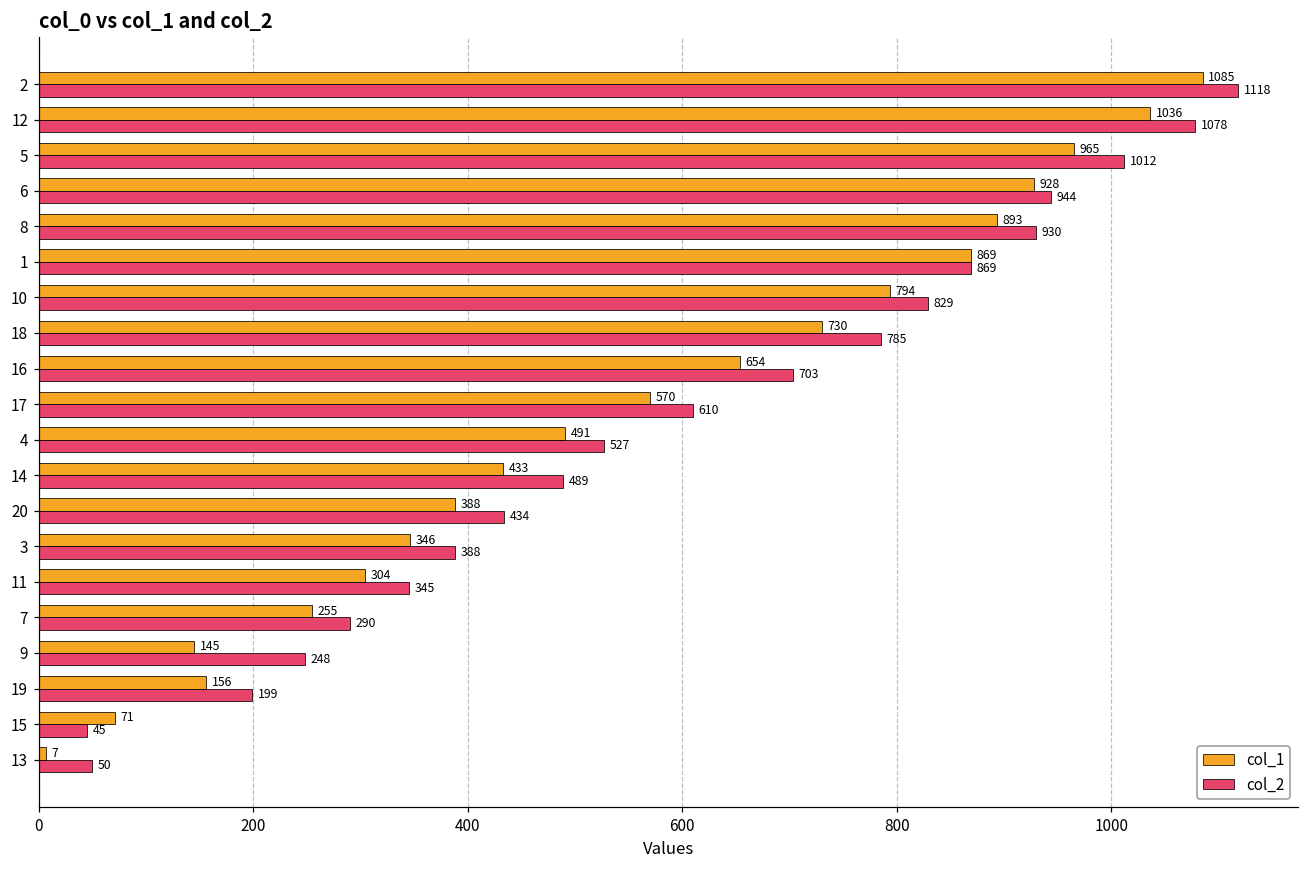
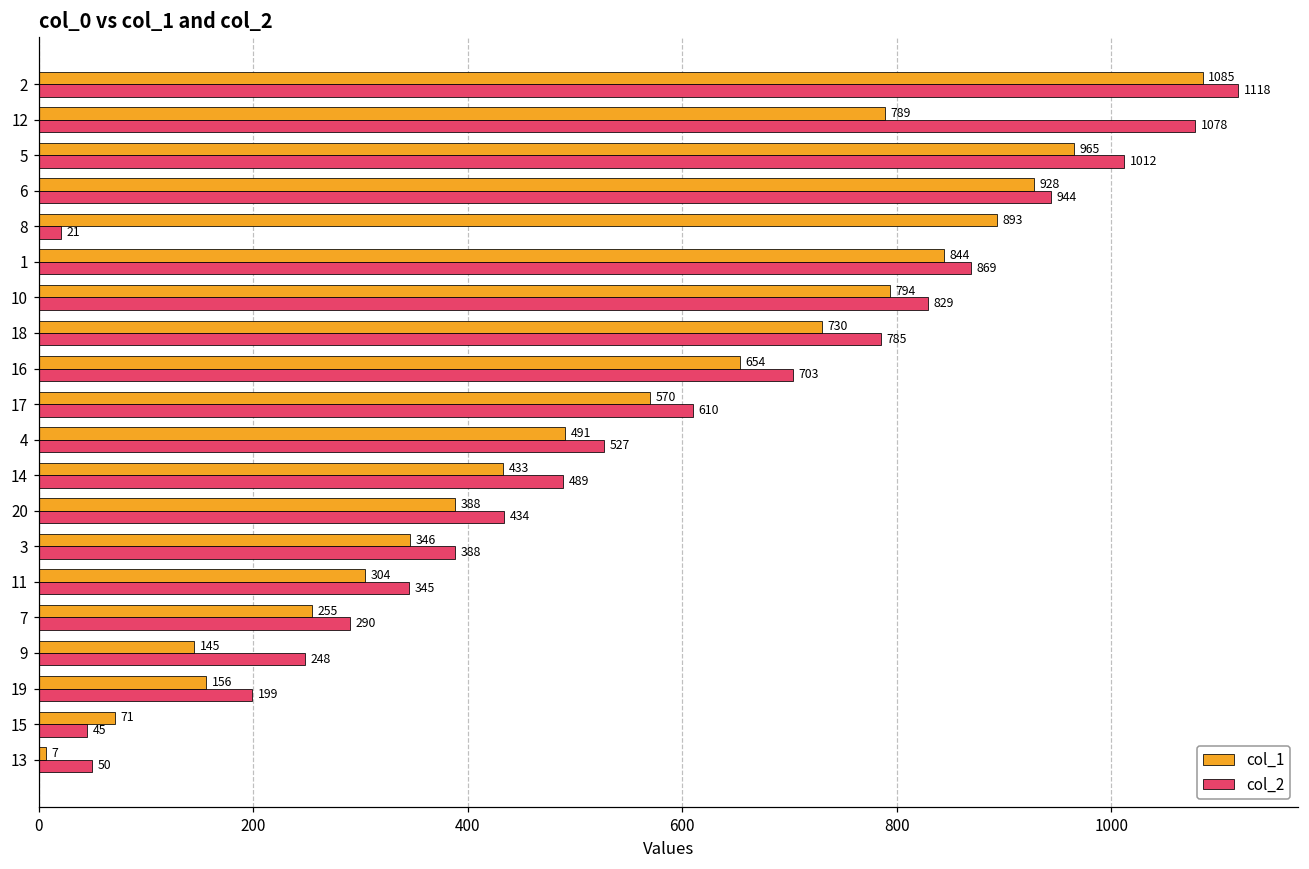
col_1, 12: 1036 -> 789
col_2, 8: 930 -> 21
col_1, 1: 869 -> 844
